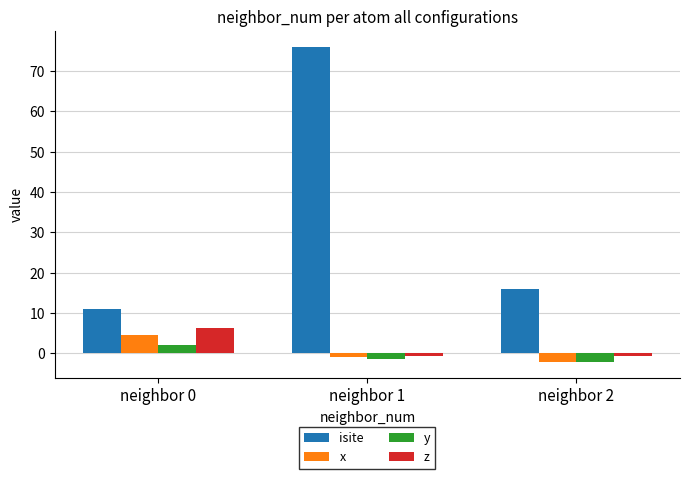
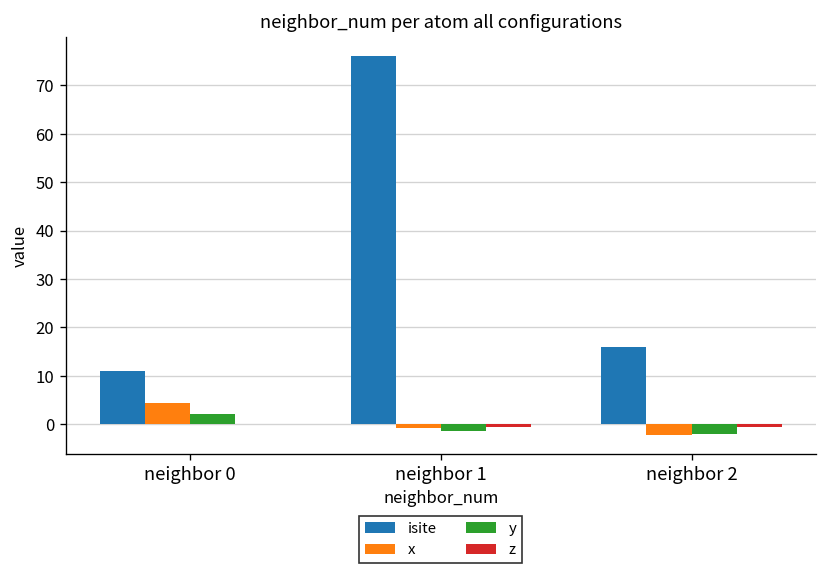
z, neighbor 0: 6 -> 0
